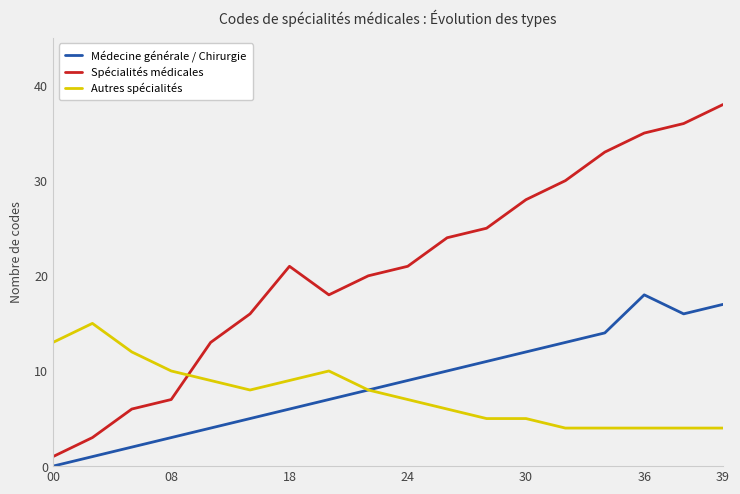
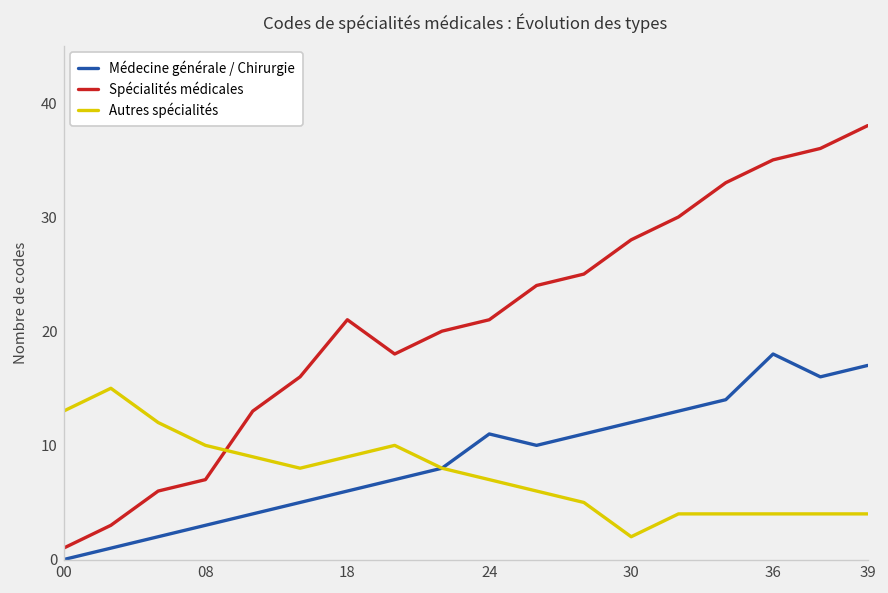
Médecine générale / Chirurgie, 24: 9 -> 11
Autres spécialités, 30: 5 -> 2
